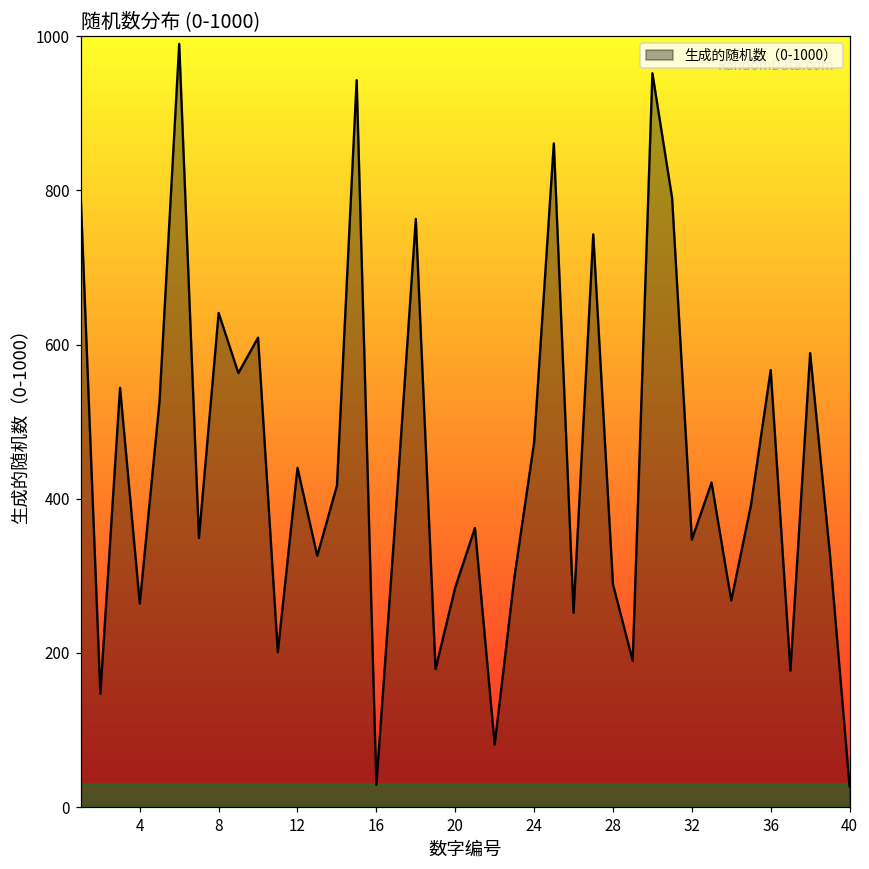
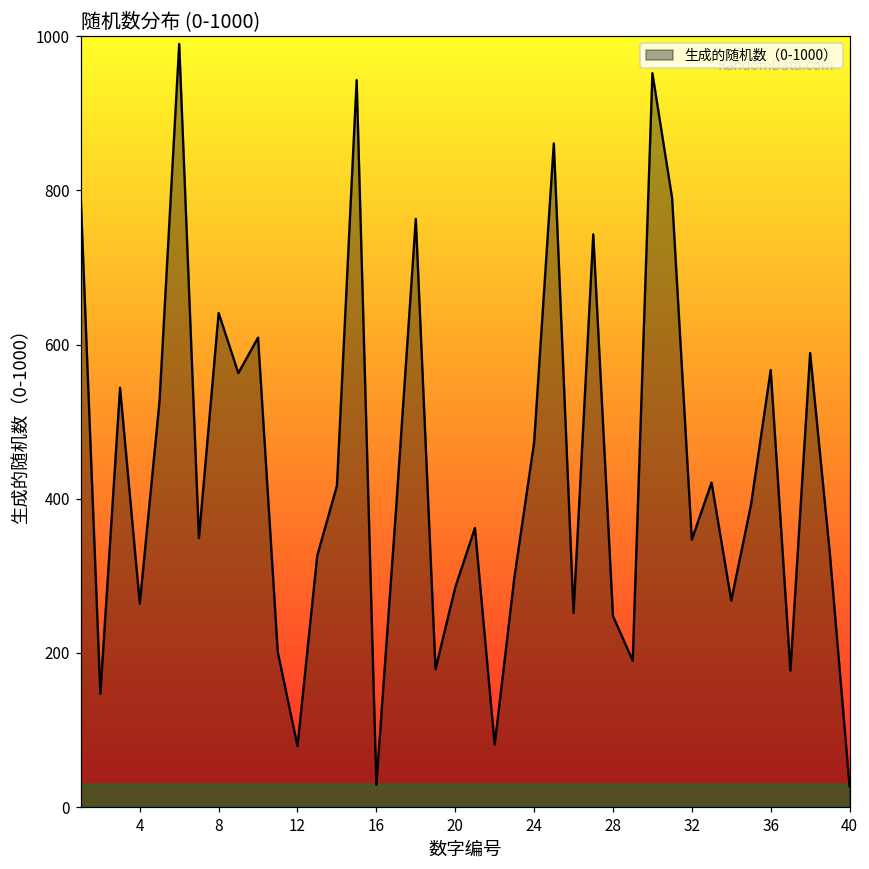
12: 440 -> 80
28: 290 -> 250
